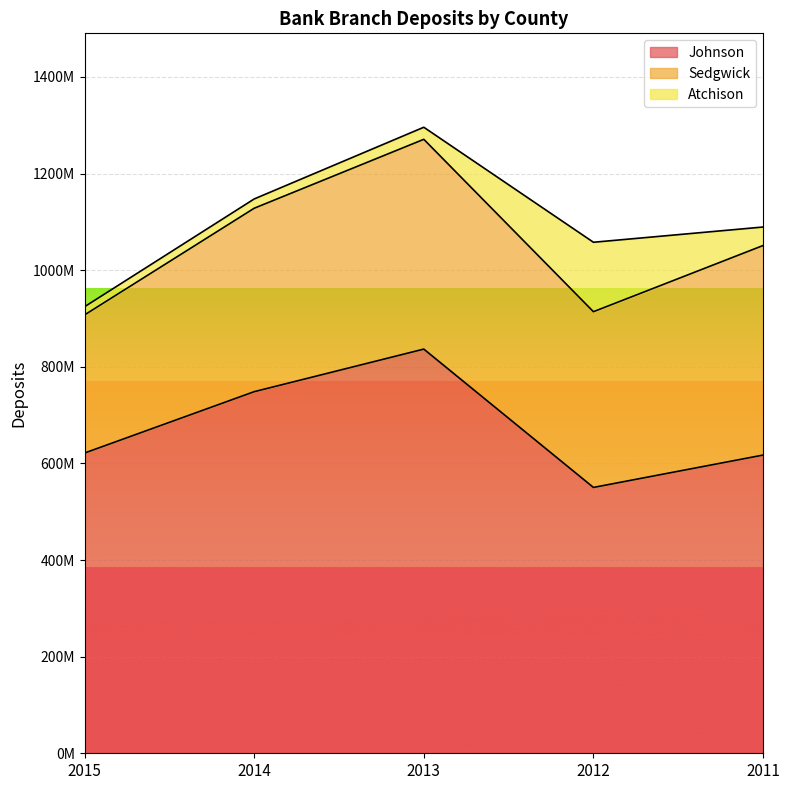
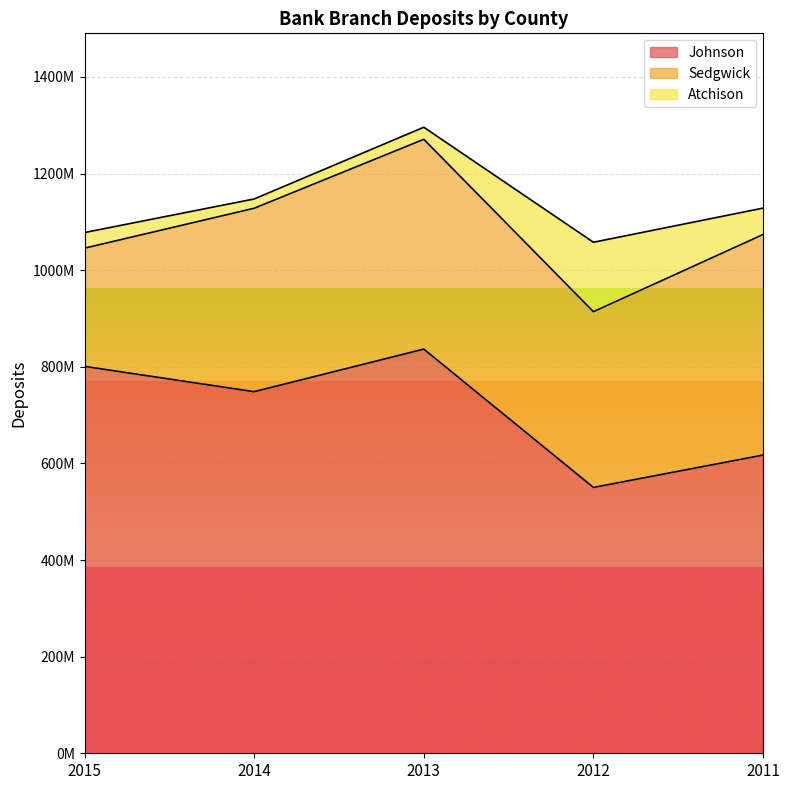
Johnson, 2015: 620000000 -> 800000000
Sedgwick, 2015: 290000000 -> 240000000
Atchison, 2015: 20000000 -> 30000000
Sedgwick, 2011: 430000000 -> 460000000
Atchison, 2011: 40000000 -> 50000000
